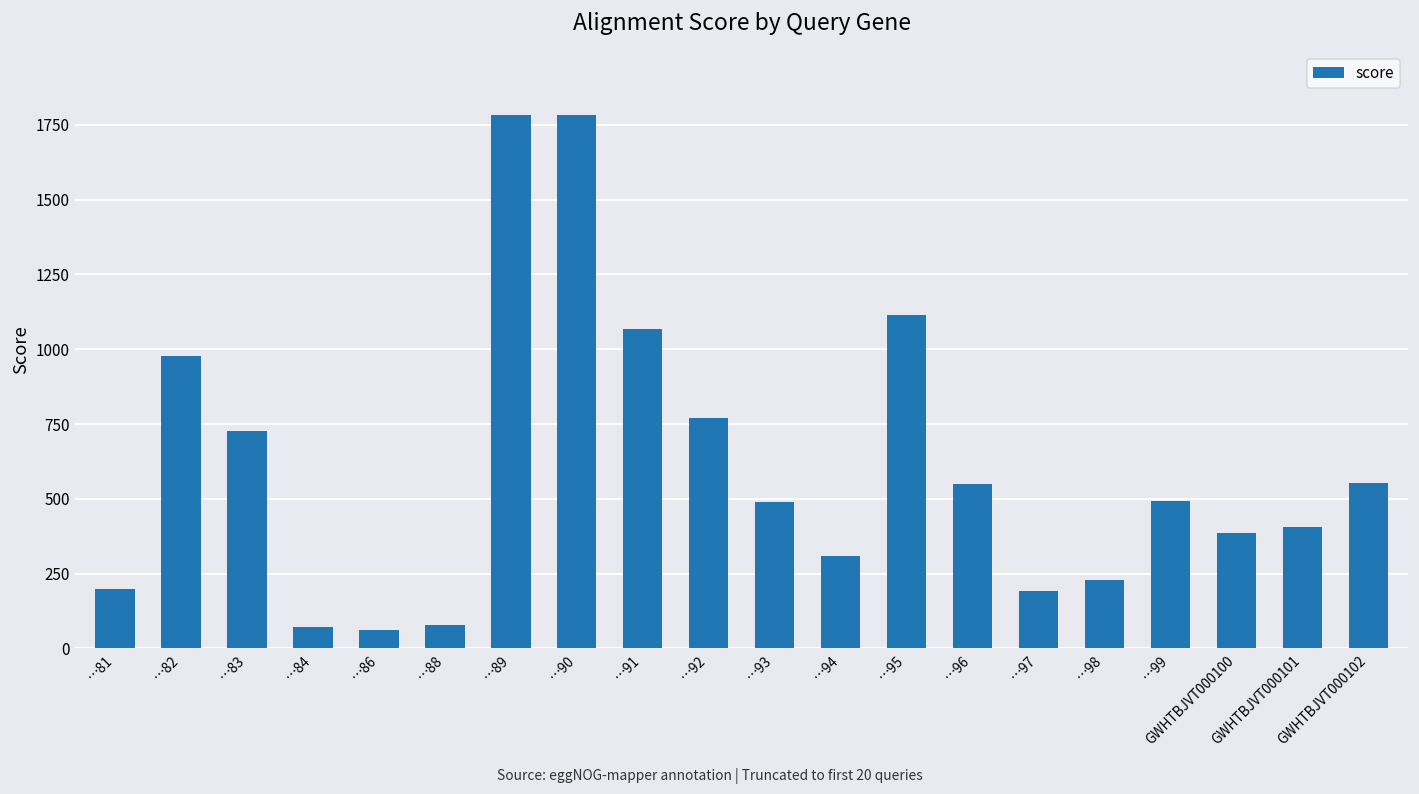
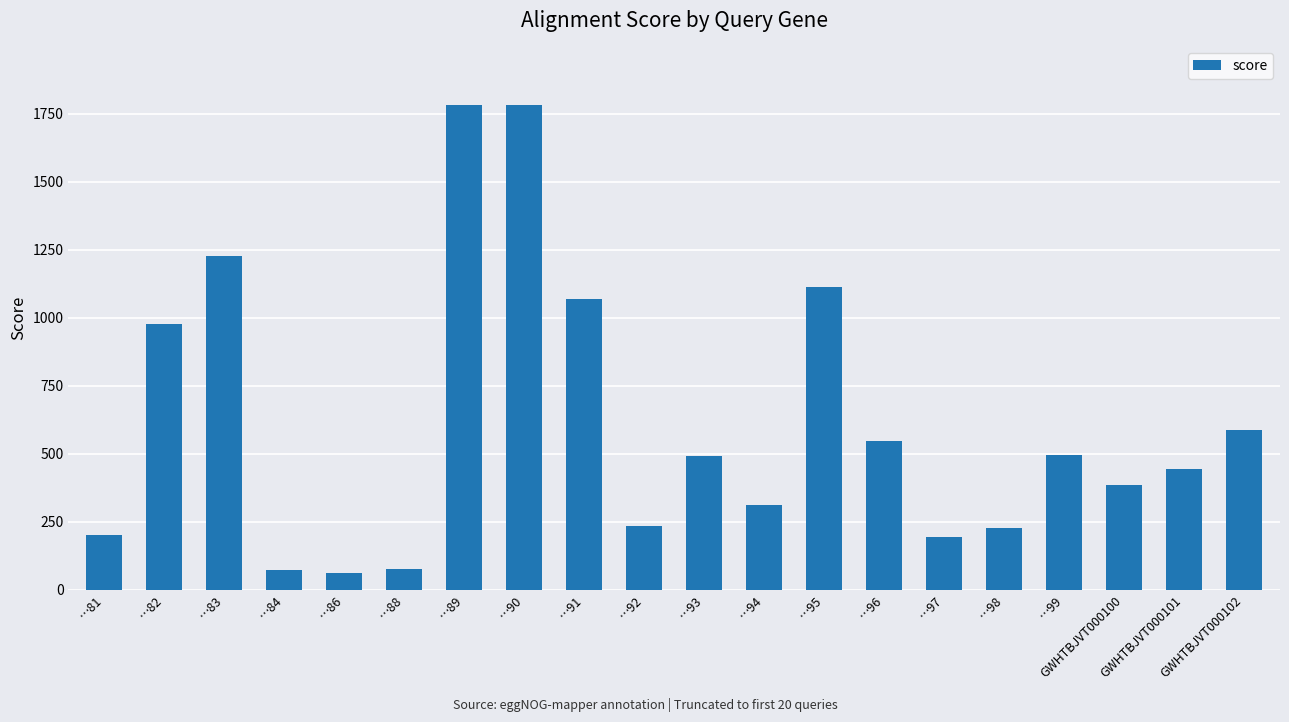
…83: 730 -> 1230
…92: 770 -> 230
GWHTBJVT000101: 410 -> 440
GWHTBJVT000102: 550 -> 590
